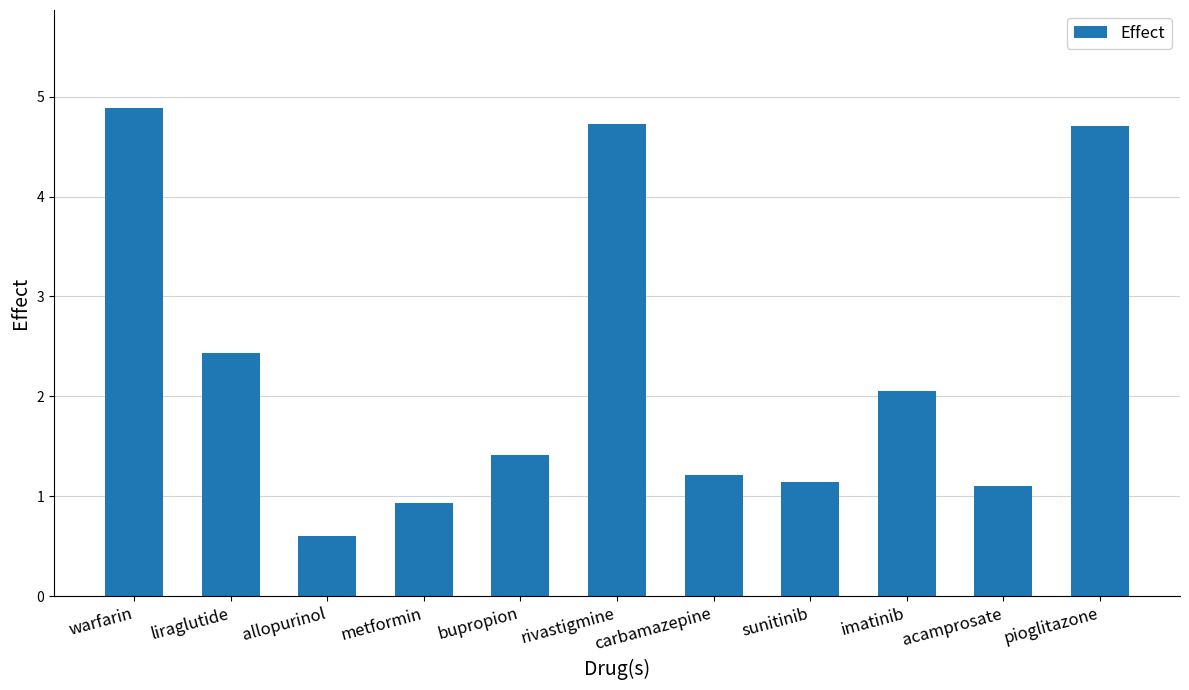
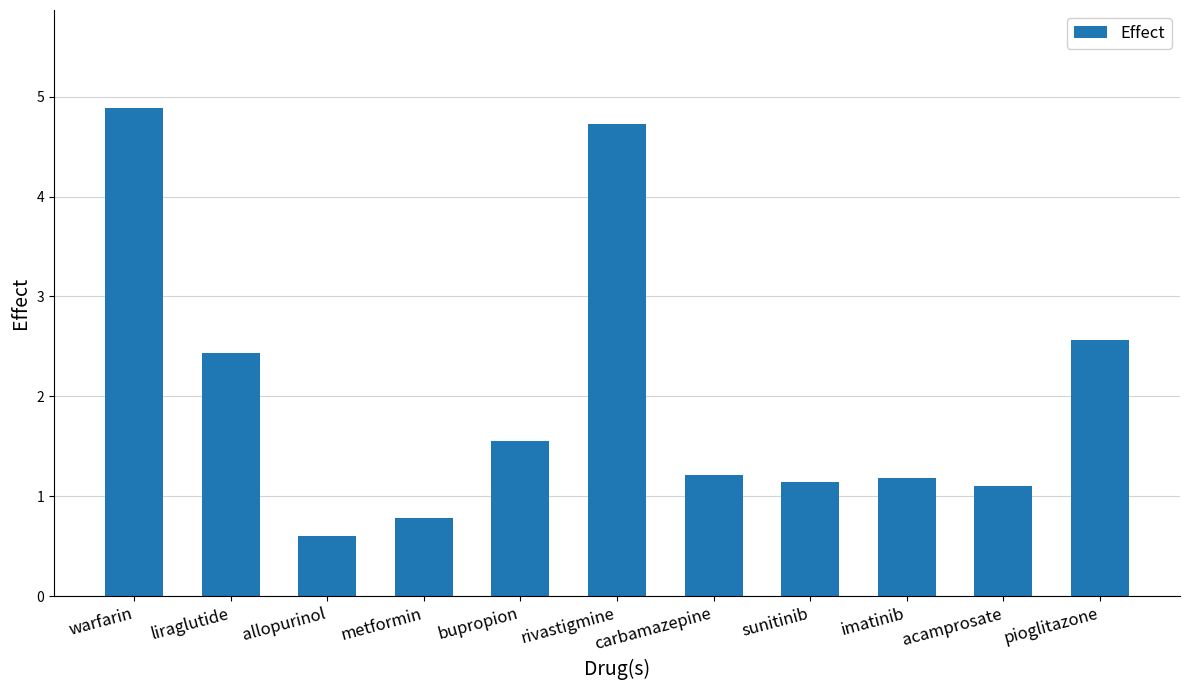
metformin: 0.9 -> 0.8
bupropion: 1.4 -> 1.6
imatinib: 2.1 -> 1.2
pioglitazone: 4.7 -> 2.6
